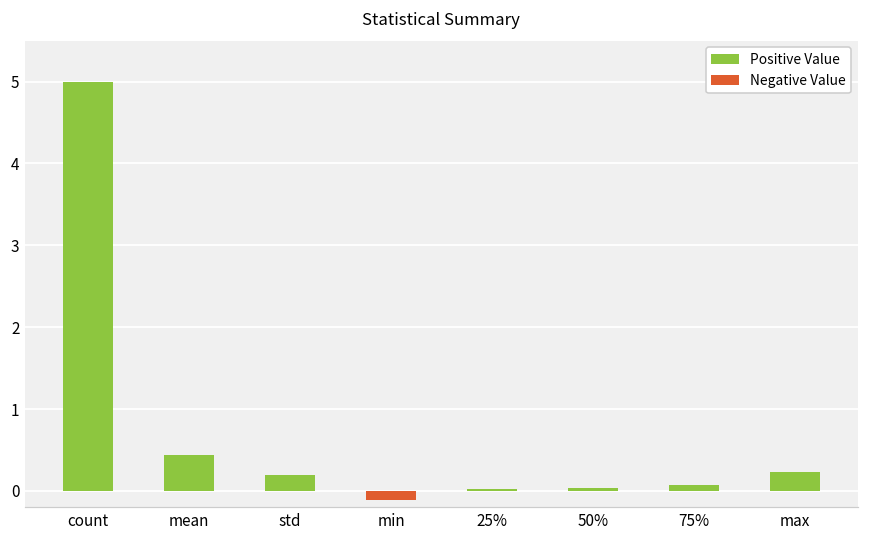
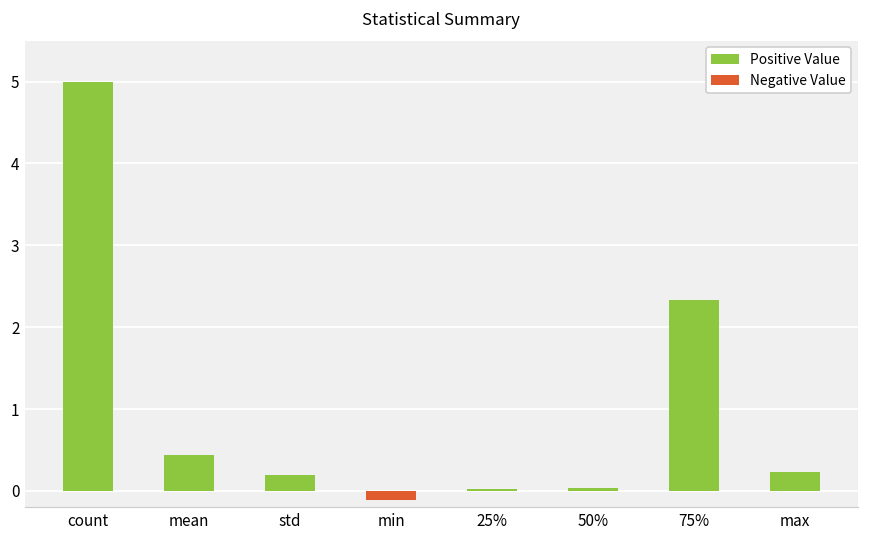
75%: 0.1 -> 2.3
